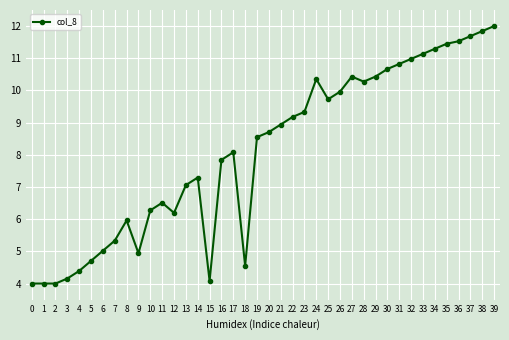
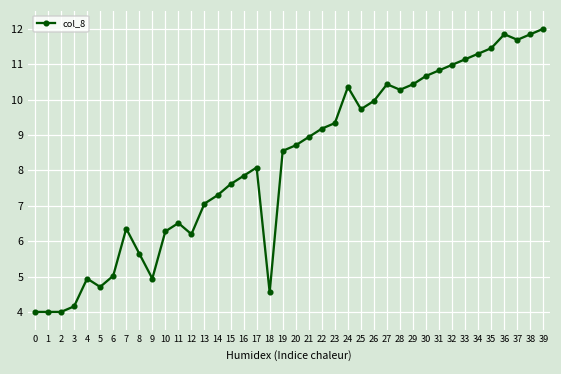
4: 4.4 -> 4.9
7: 5.3 -> 6.4
8: 6.0 -> 5.6
15: 4.1 -> 7.6
36: 11.5 -> 11.8
